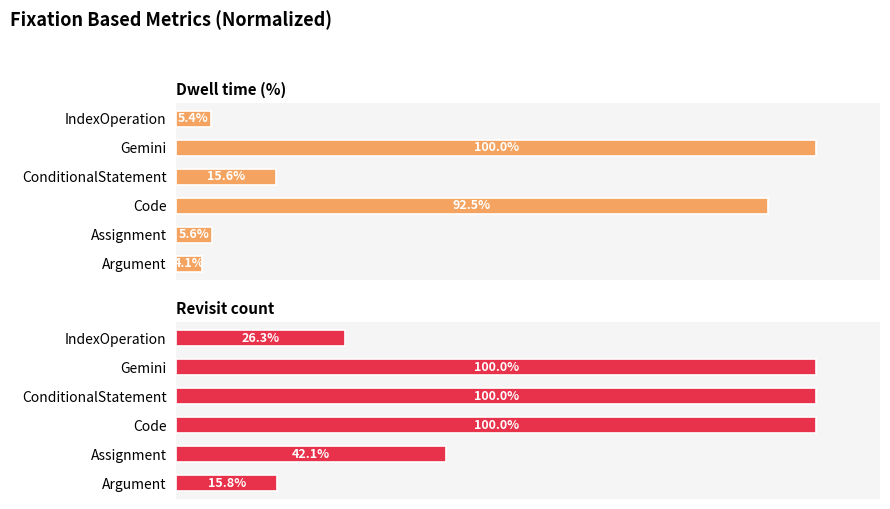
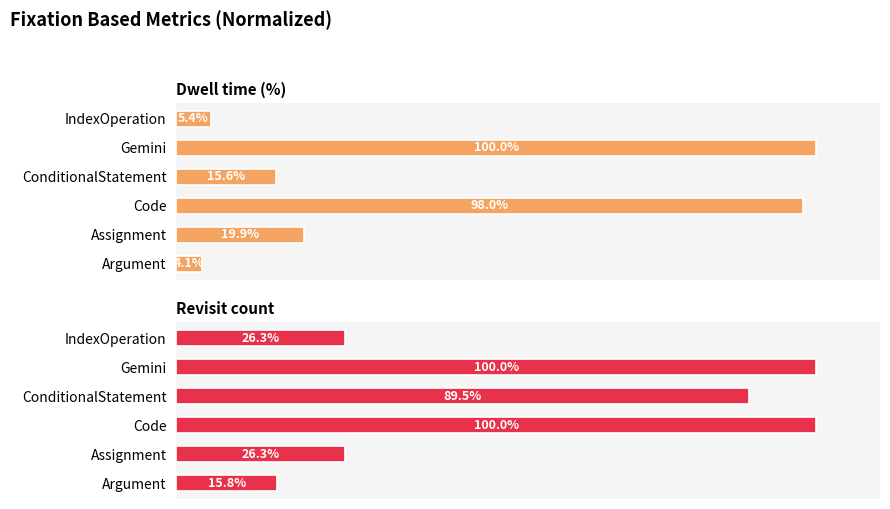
Dwell time (%), Code: 92.5% -> 98.0%
Dwell time (%), Assignment: 5.6% -> 19.9%
Revisit count, ConditionalStatement: 100.0% -> 89.5%
Revisit count, Assignment: 42.1% -> 26.3%
